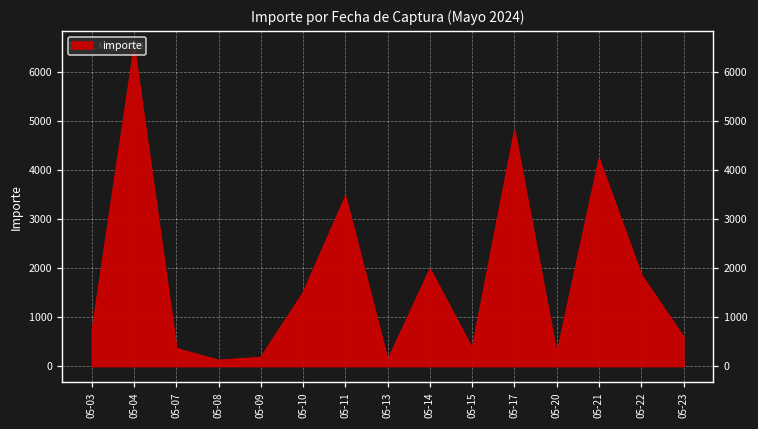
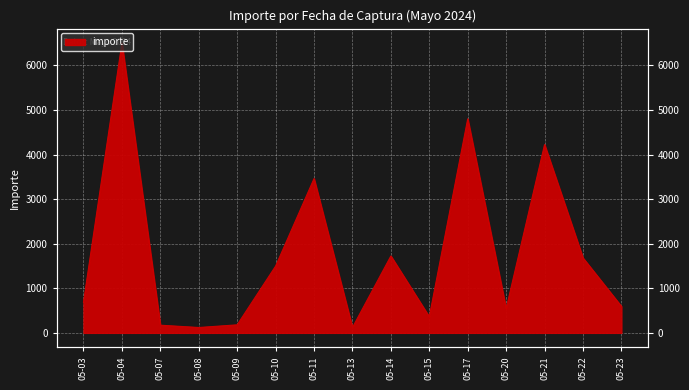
05-07: 400 -> 200
05-14: 2000 -> 1700
05-20: 200 -> 500
05-22: 1900 -> 1700
